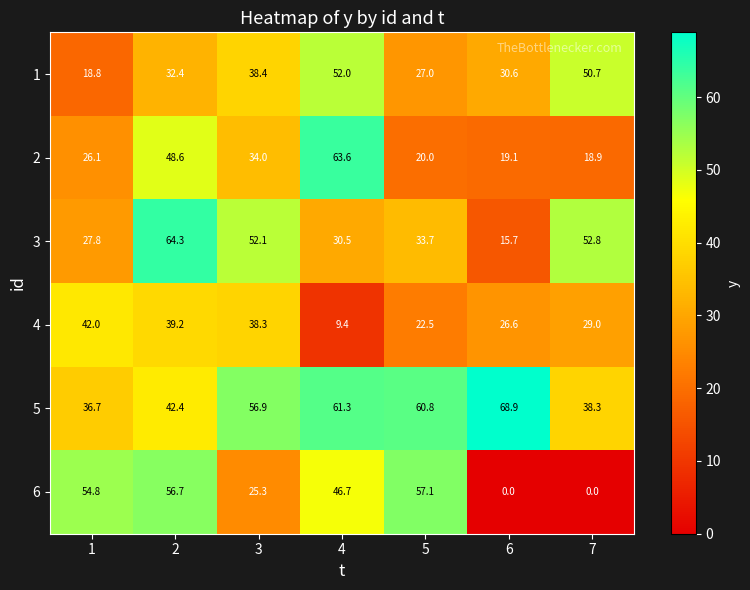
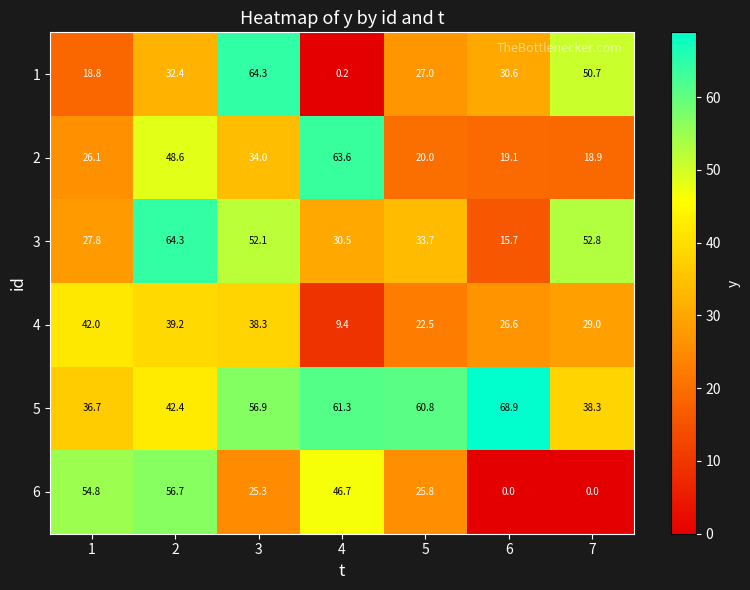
1, 3: 38.4 -> 64.3
1, 4: 52.0 -> 0.2
6, 5: 57.1 -> 25.8
